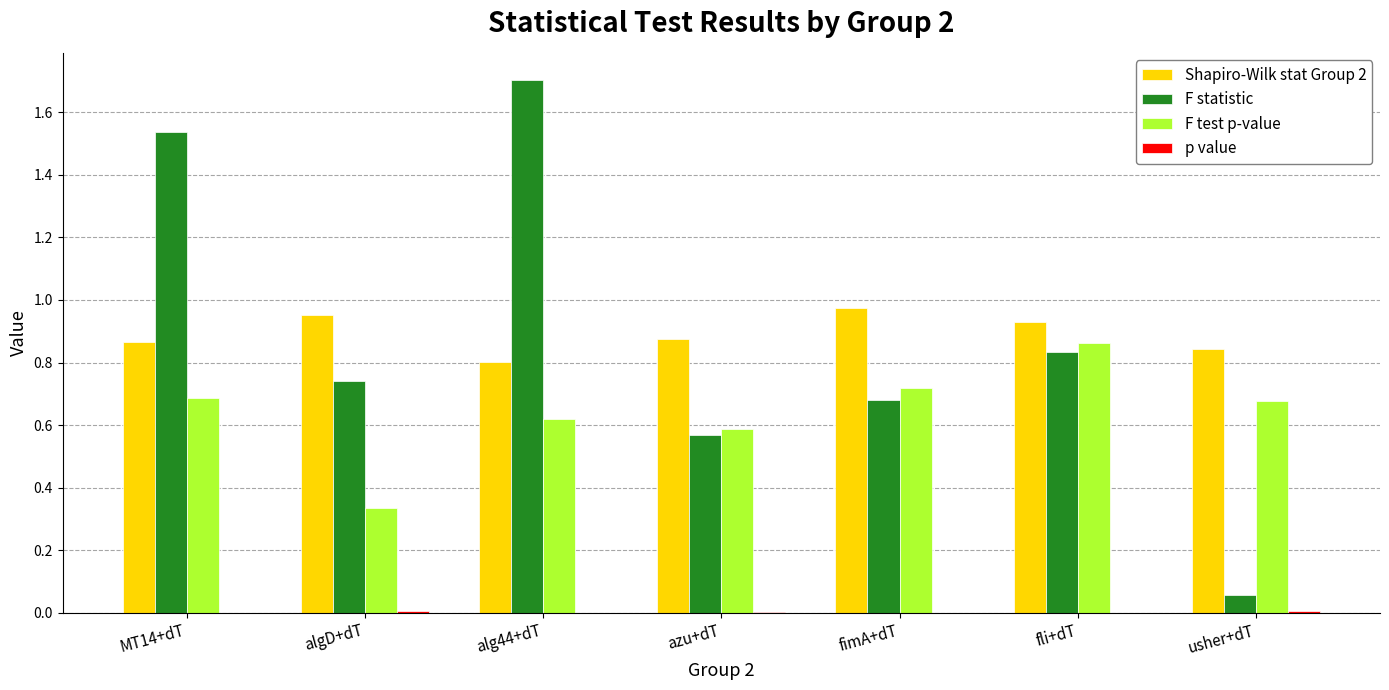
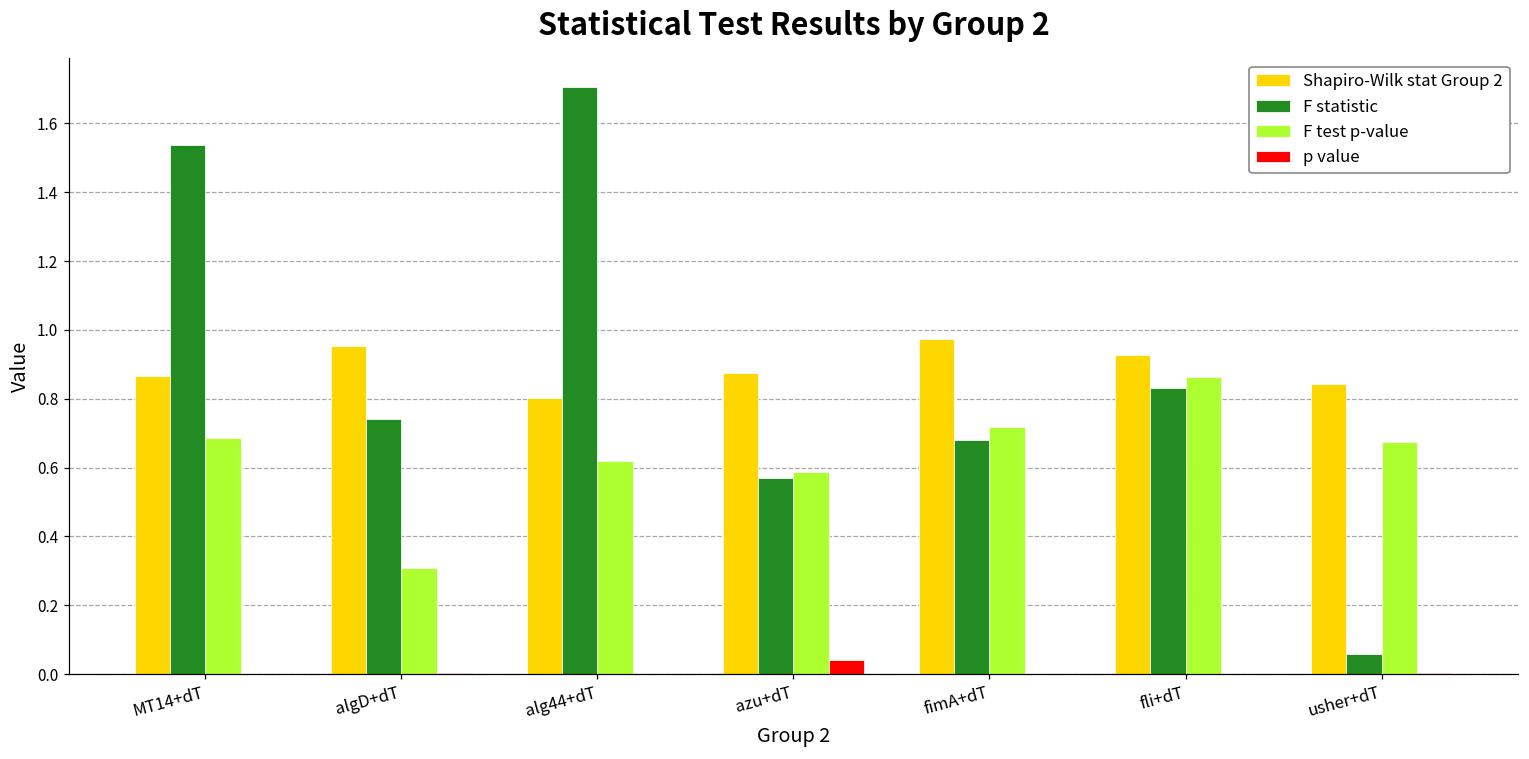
F test p-value, algD+dT: 0.33 -> 0.31
p value, azu+dT: 0.00 -> 0.04
